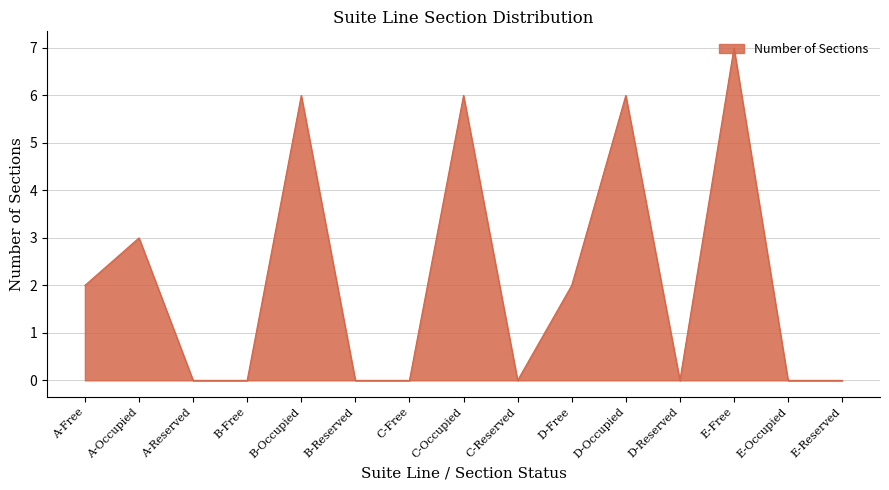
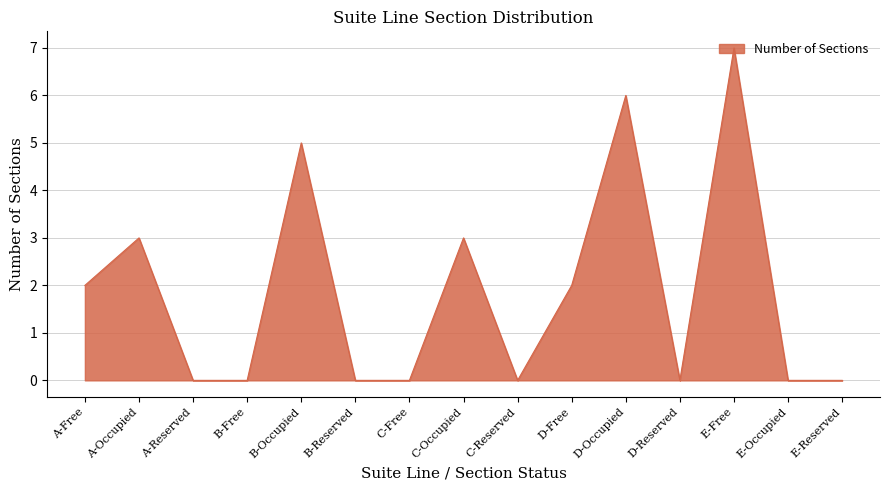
B-Occupied: 6 -> 5
C-Occupied: 6 -> 3
